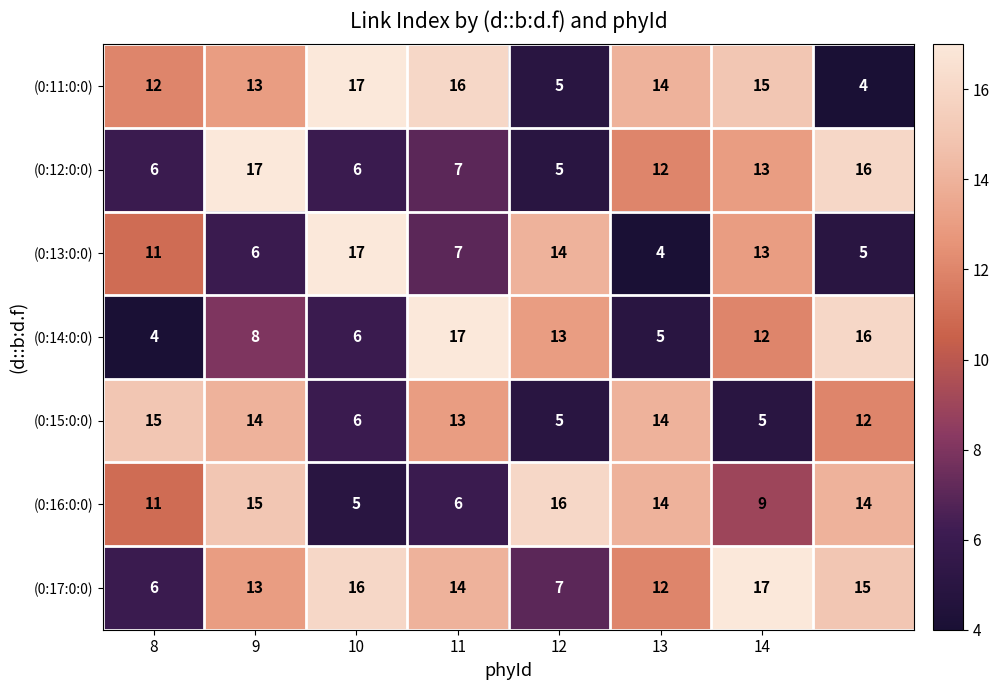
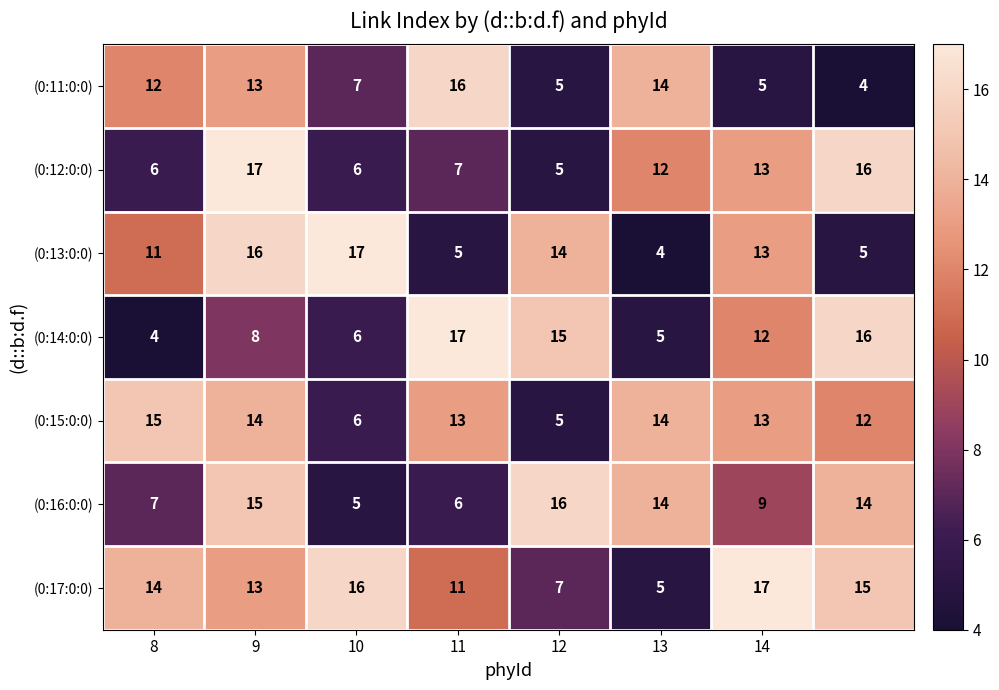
(0:11:0:0), 10: 17 -> 7
(0:11:0:0), 14: 15 -> 5
(0:13:0:0), 9: 6 -> 16
(0:13:0:0), 11: 7 -> 5
(0:14:0:0), 12: 13 -> 15
(0:15:0:0), 14: 5 -> 13
(0:16:0:0), 8: 11 -> 7
(0:17:0:0), 8: 6 -> 14
(0:17:0:0), 11: 14 -> 11
(0:17:0:0), 13: 12 -> 5
